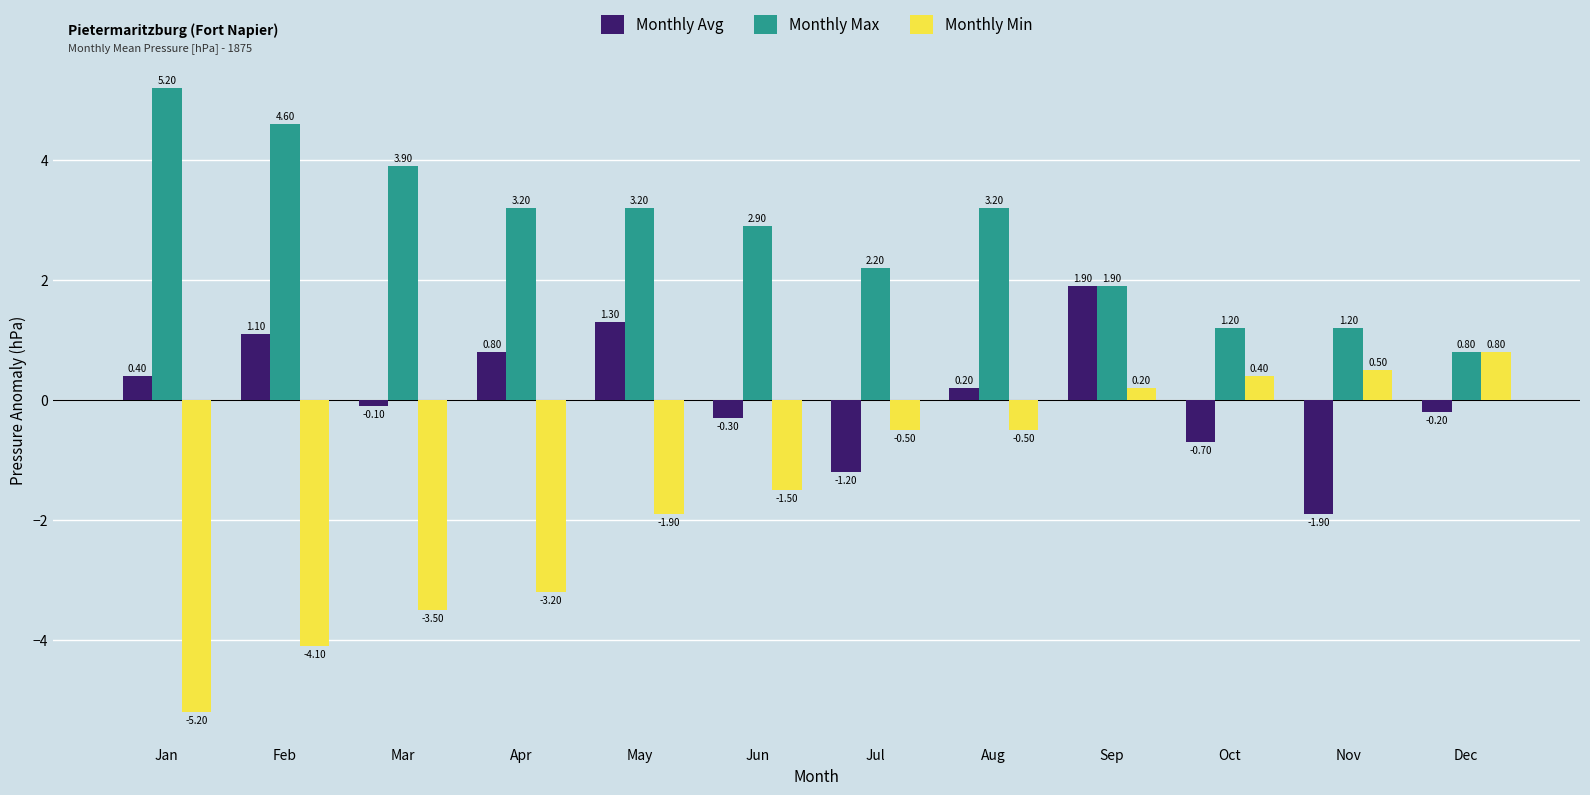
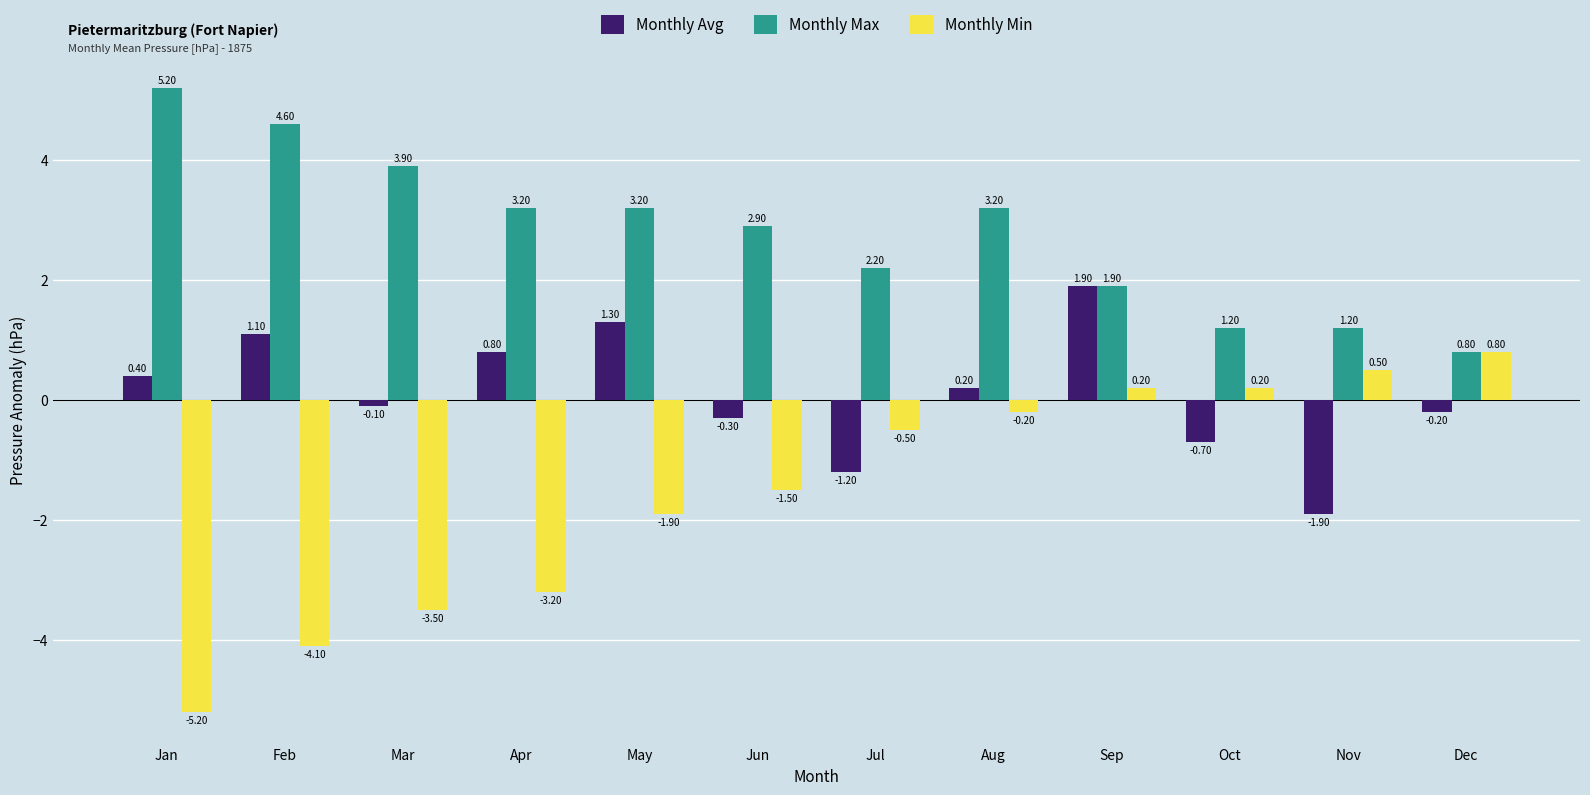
Monthly Min, Aug: -0.50 -> -0.20
Monthly Min, Oct: 0.40 -> 0.20
